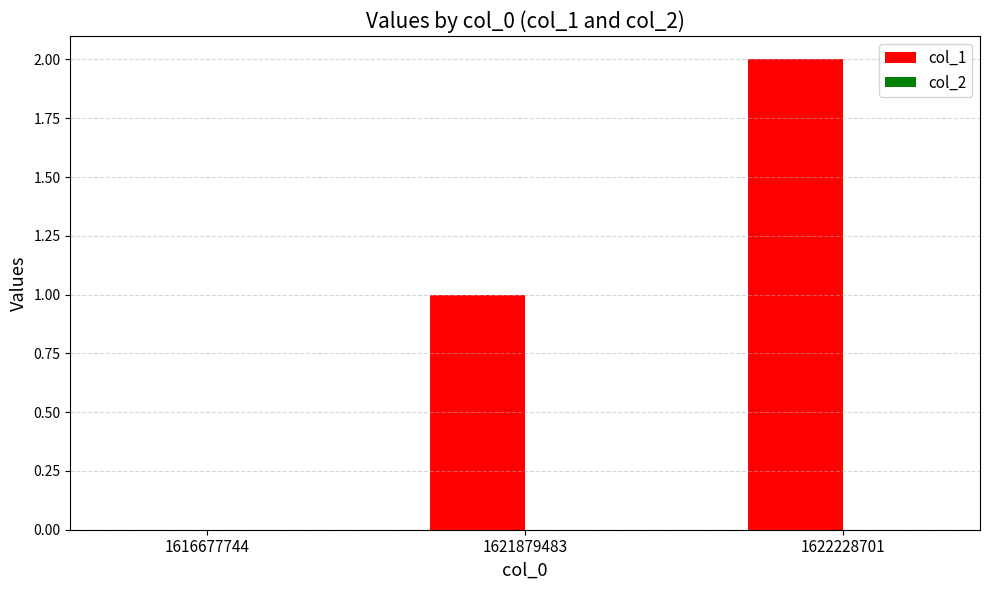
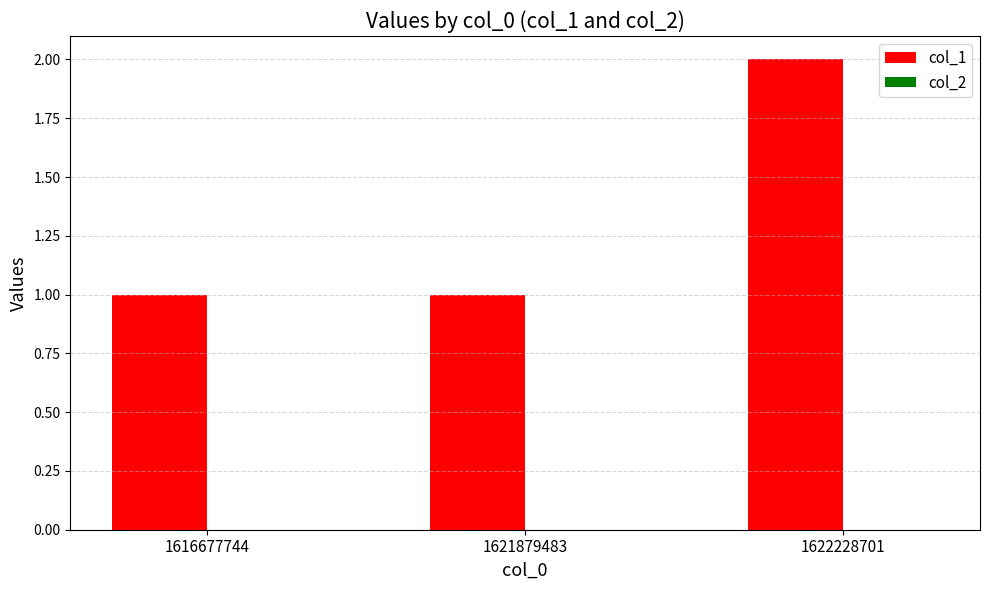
col_1, 1616677744: 0 -> 1
